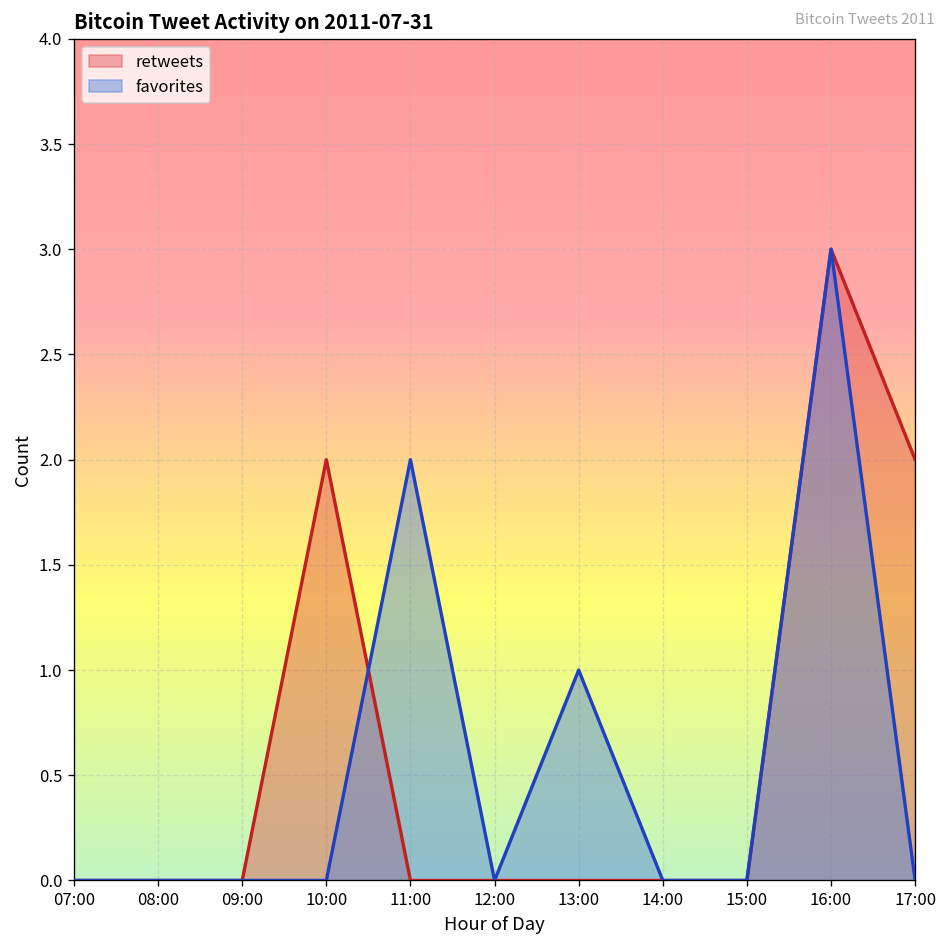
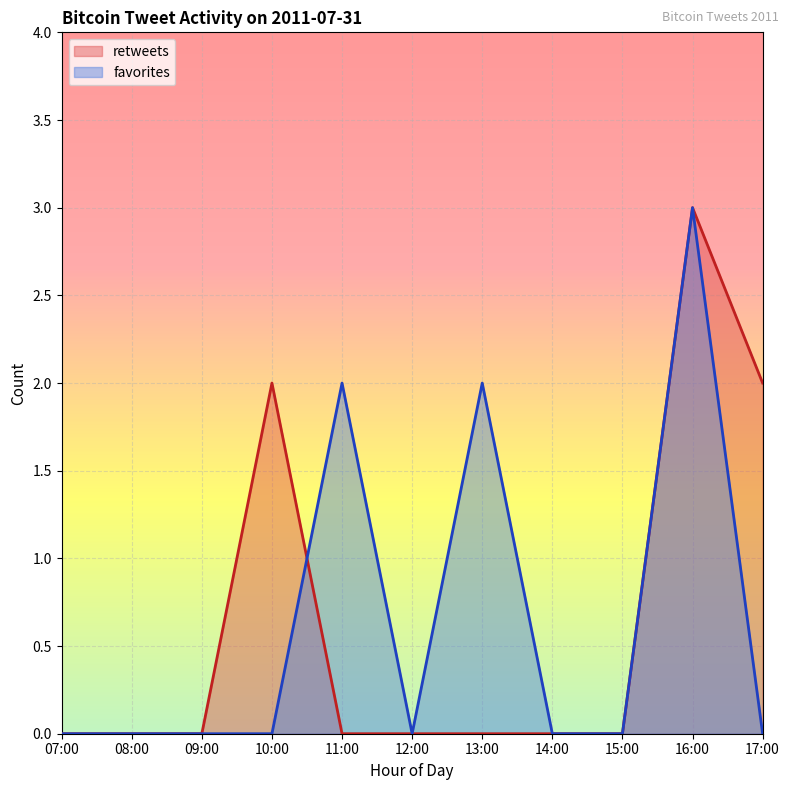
favorites, 13:00: 1 -> 2
